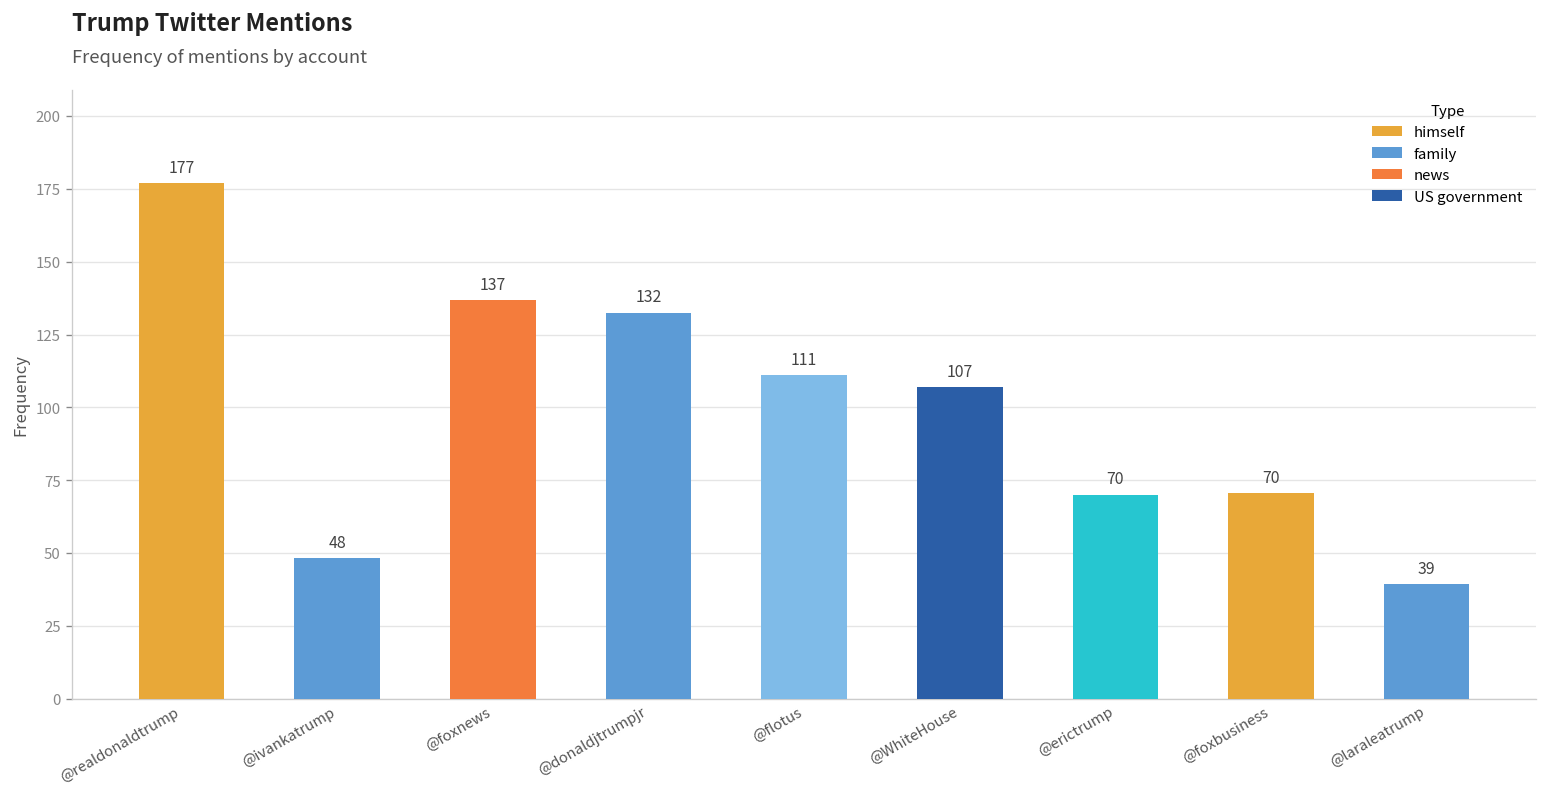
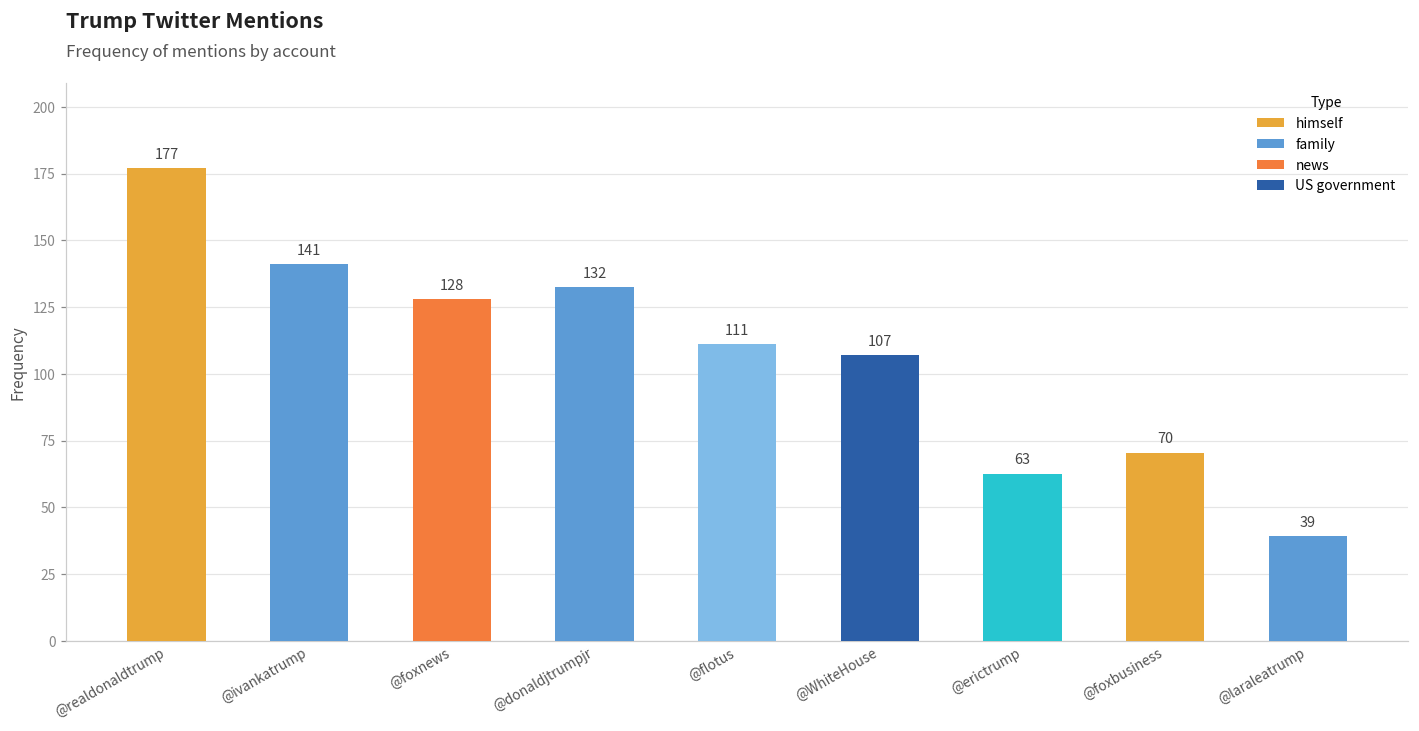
@ivankatrump: 48 -> 141
@foxnews: 137 -> 128
@erictrump: 70 -> 63
